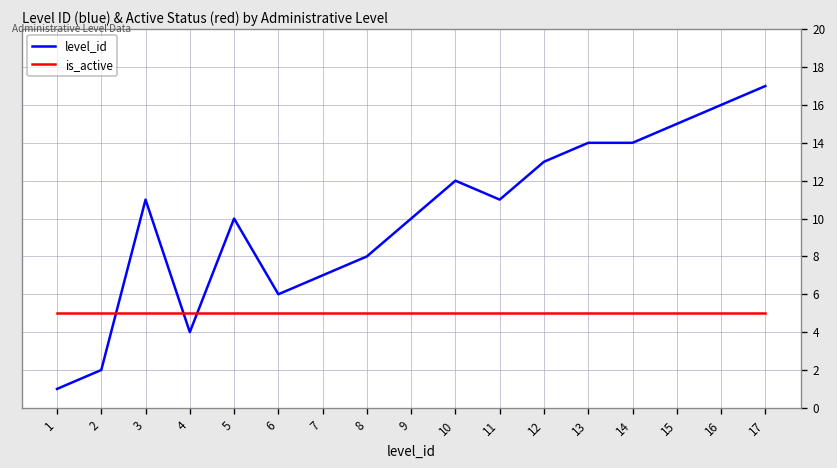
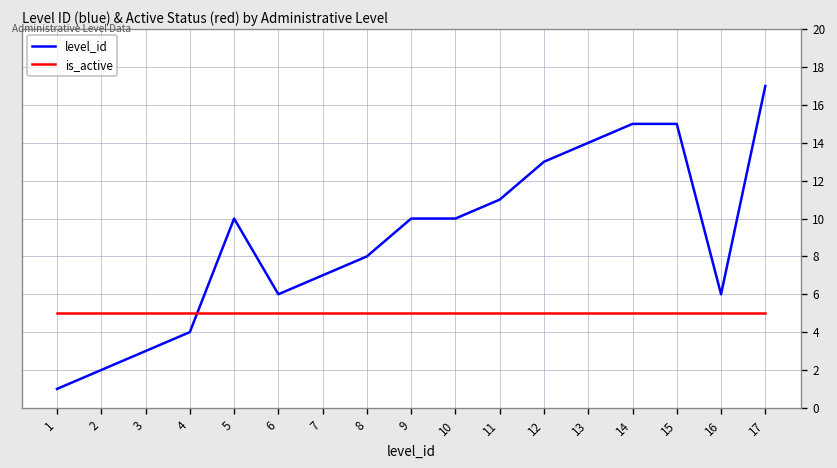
level_id, 3: 11 -> 3
level_id, 10: 12 -> 10
level_id, 14: 14 -> 15
level_id, 16: 16 -> 6
